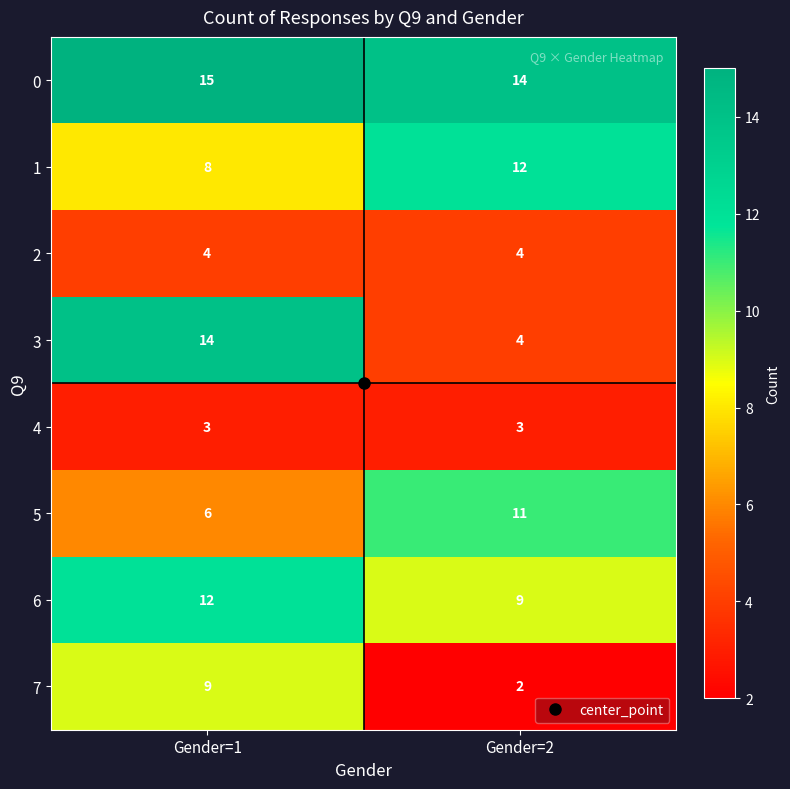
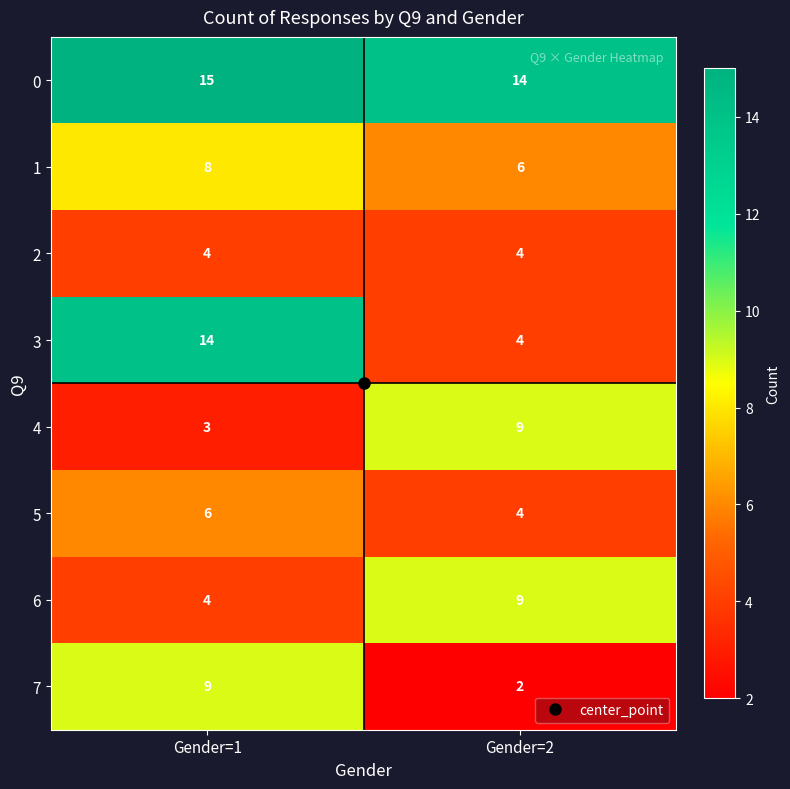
1, Gender=2: 12 -> 6
4, Gender=2: 3 -> 9
5, Gender=2: 11 -> 4
6, Gender=1: 12 -> 4
